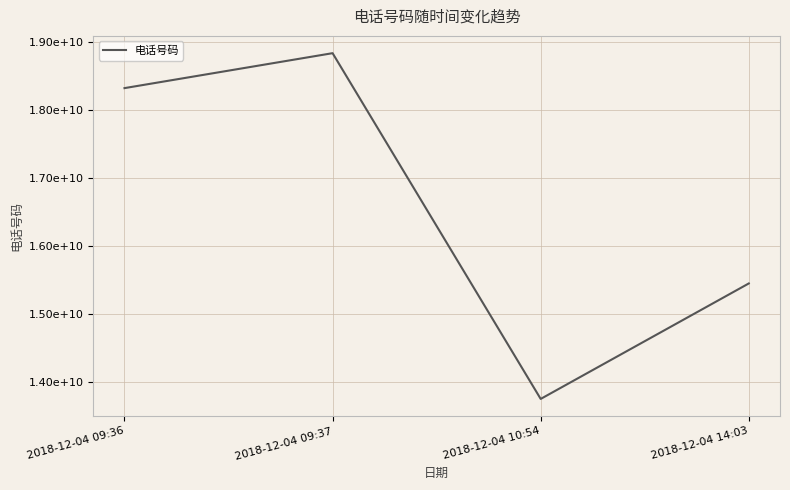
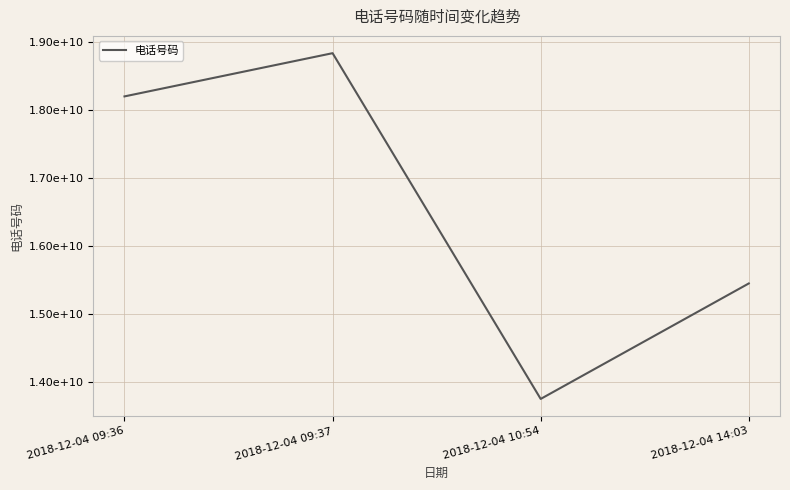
2018-12-04 09:36: 18300000000 -> 18200000000
